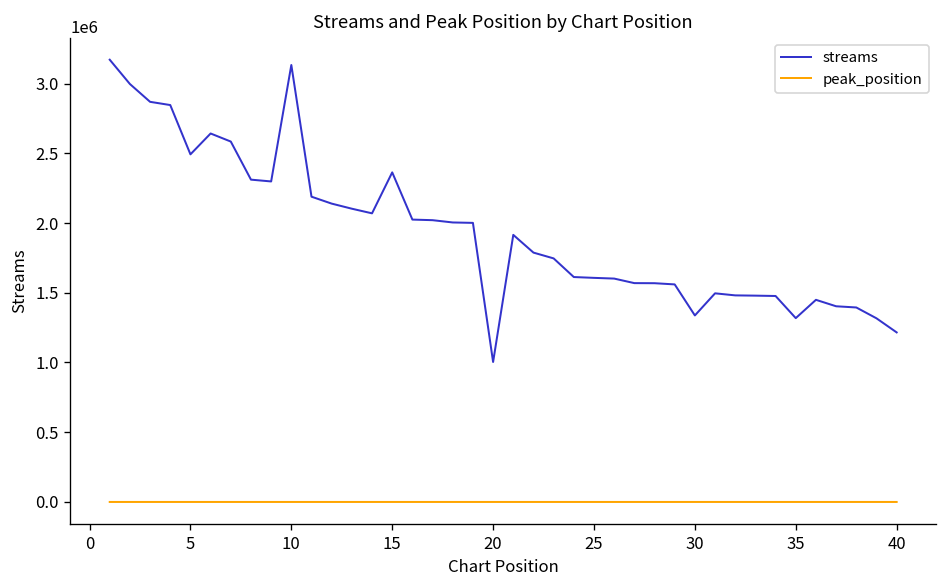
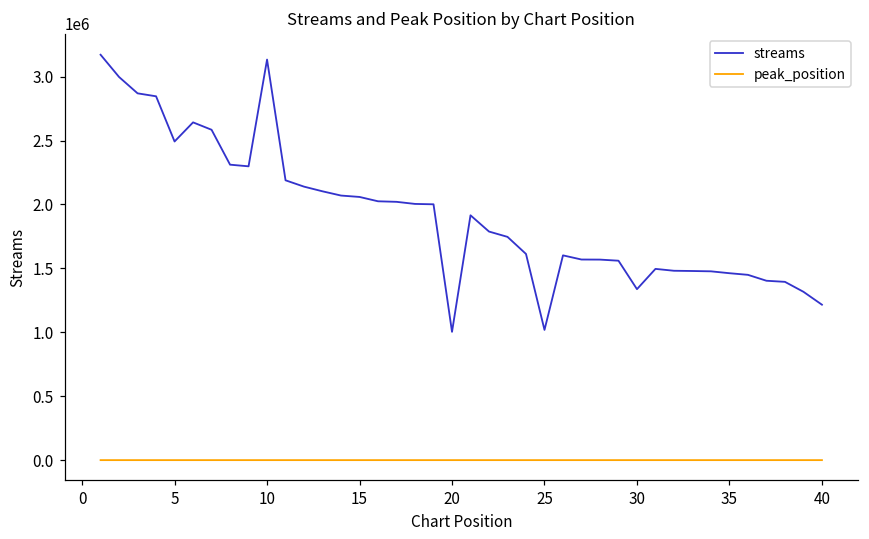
streams, 15: 2360000 -> 2060000
streams, 25: 1610000 -> 1020000
streams, 35: 1320000 -> 1460000
